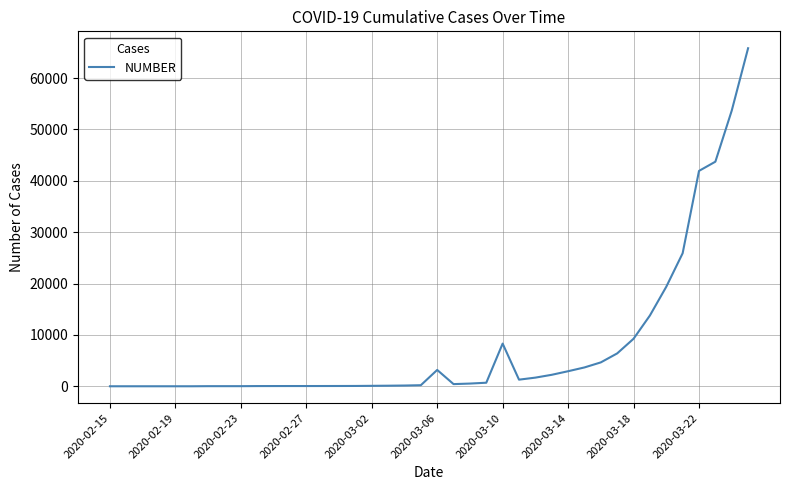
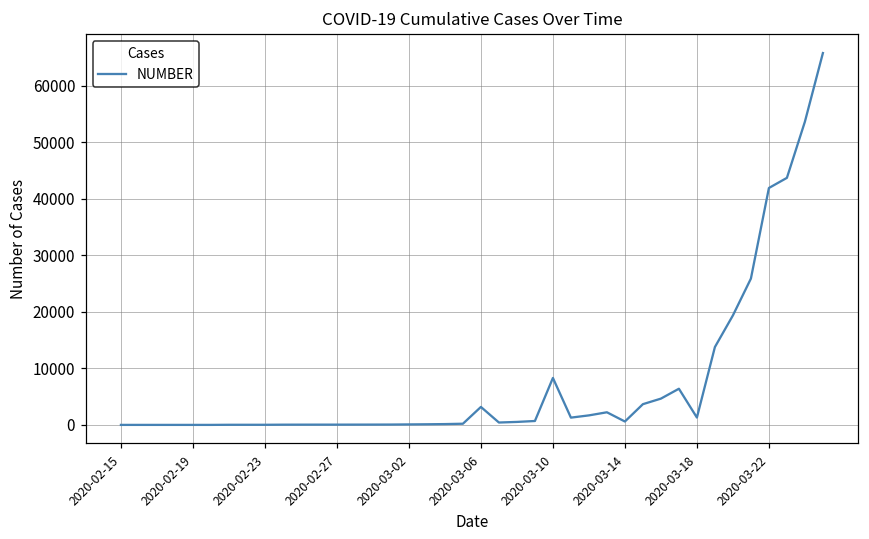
2020-03-14: 3000 -> 1000
2020-03-18: 9000 -> 1000
